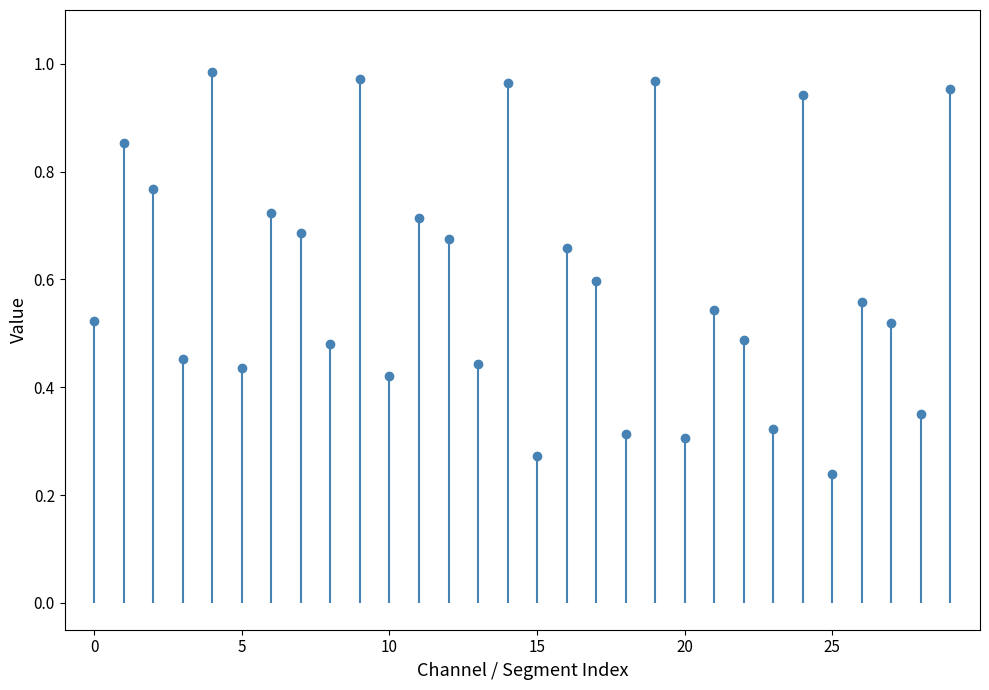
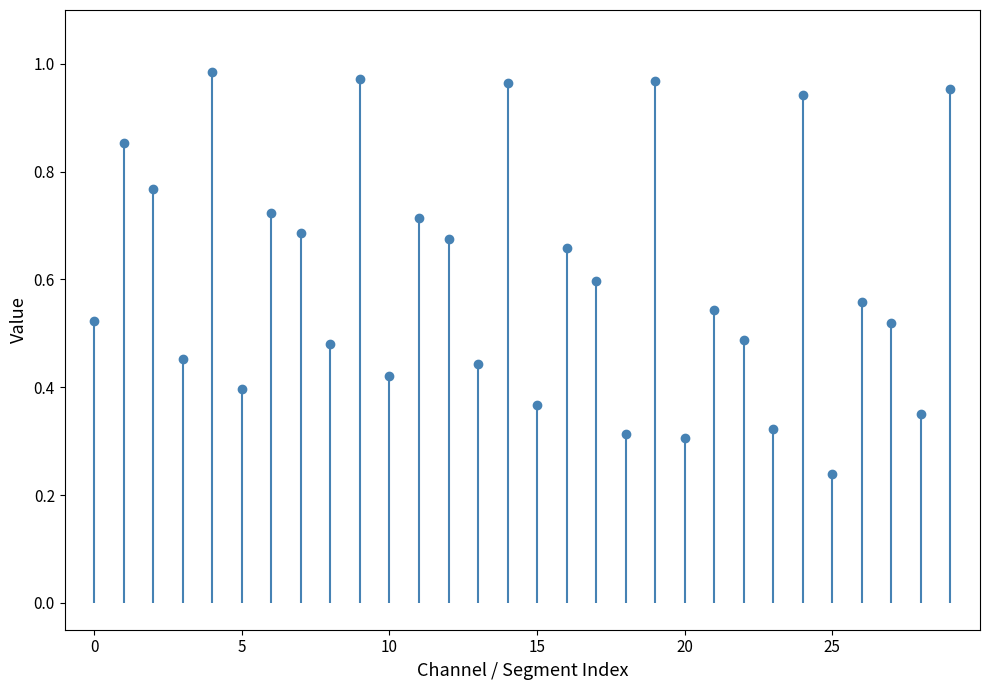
5: 0.44 -> 0.40
15: 0.27 -> 0.37
